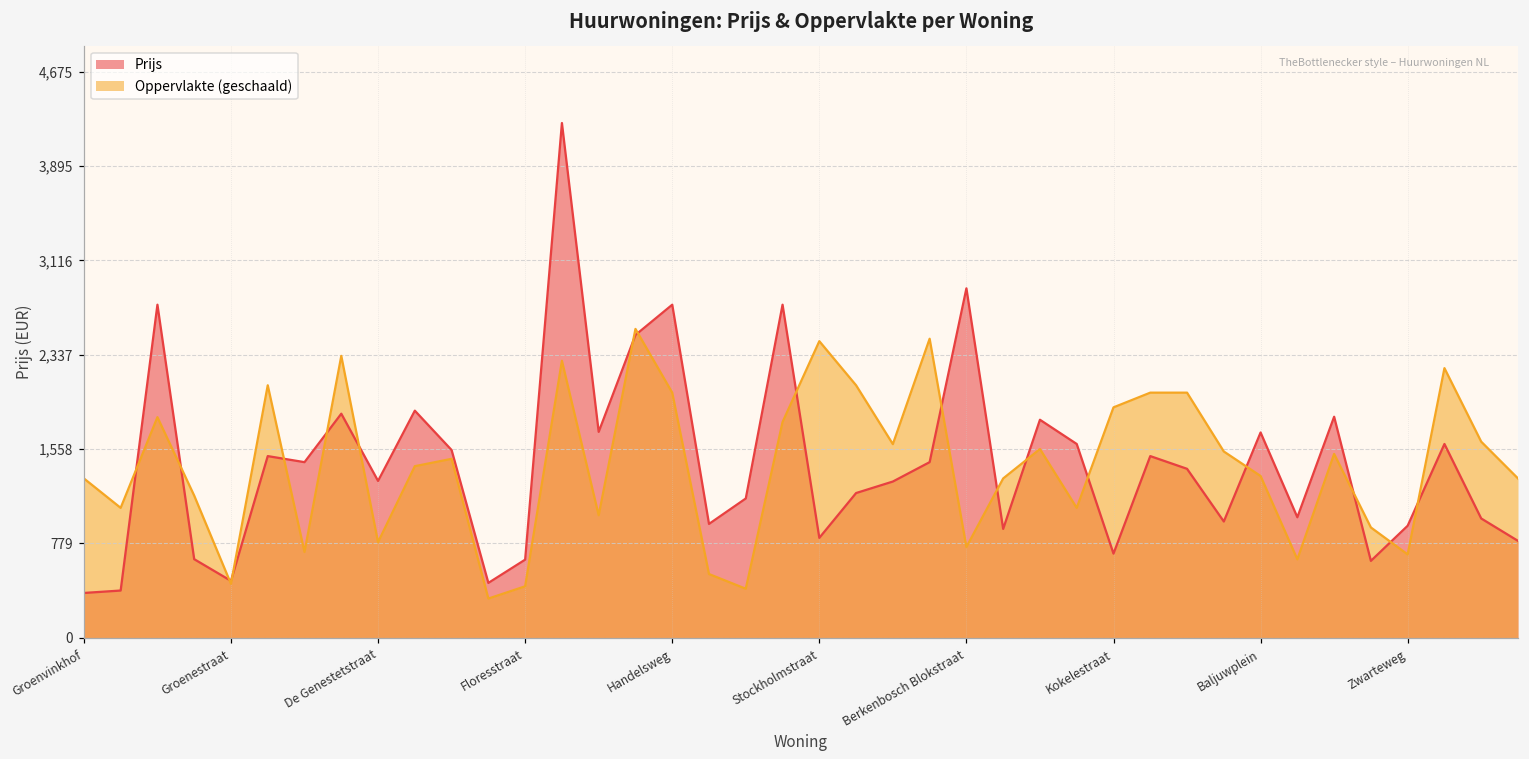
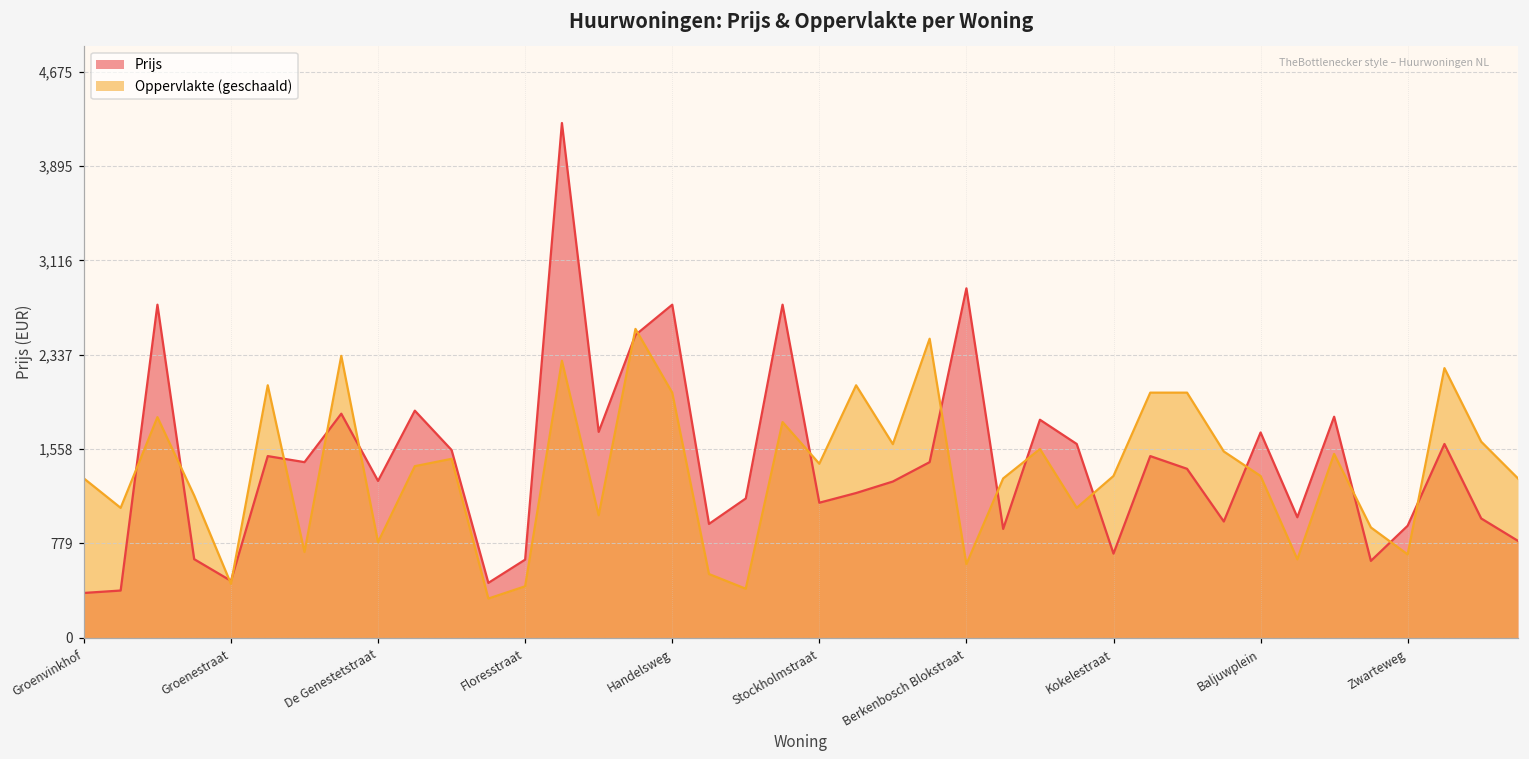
Prijs, Stockholmstraat: 830 -> 1,120
Oppervlakte (geschaald), Stockholmstraat: 2,450 -> 1,440
Oppervlakte (geschaald), Berkenbosch Blokstraat: 750 -> 610
Oppervlakte (geschaald), Kokelestraat: 1,900 -> 1,340
